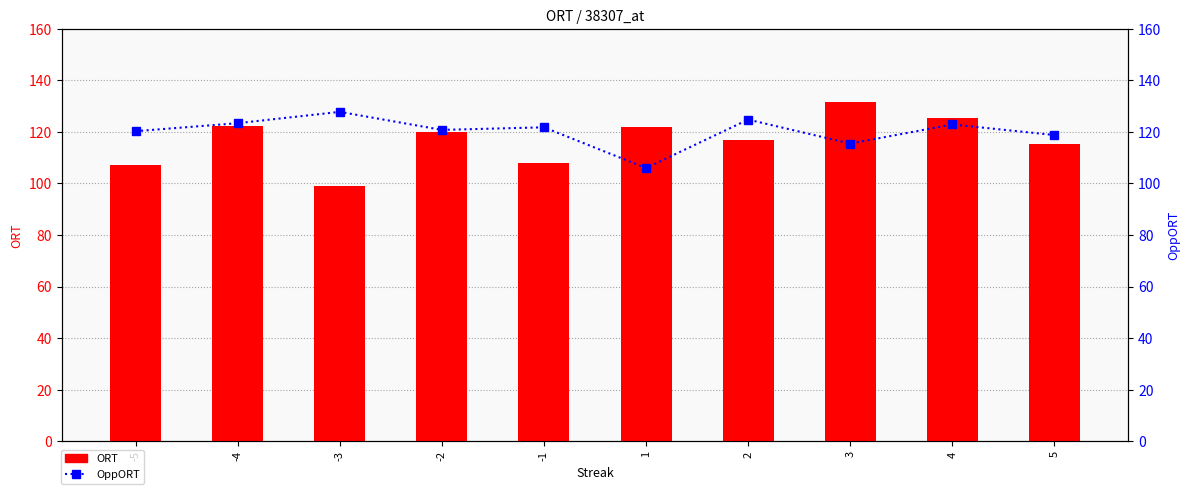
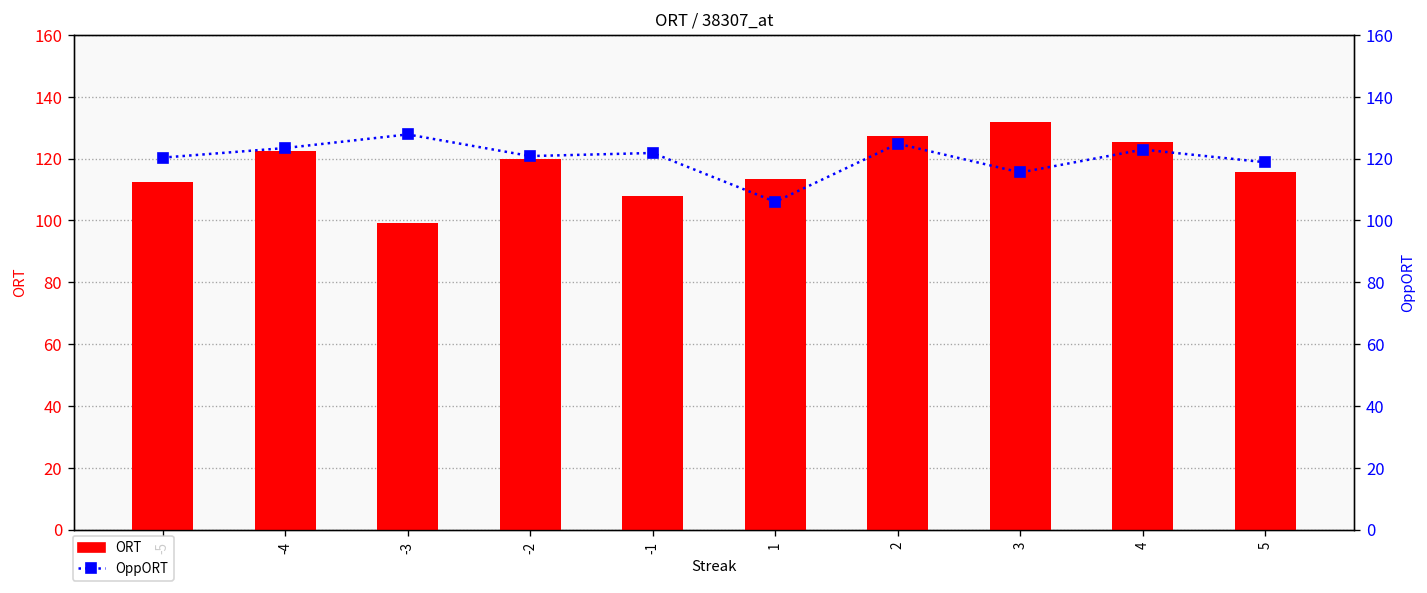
ORT, -5: 107 -> 112
ORT, 1: 122 -> 113
ORT, 2: 117 -> 127
